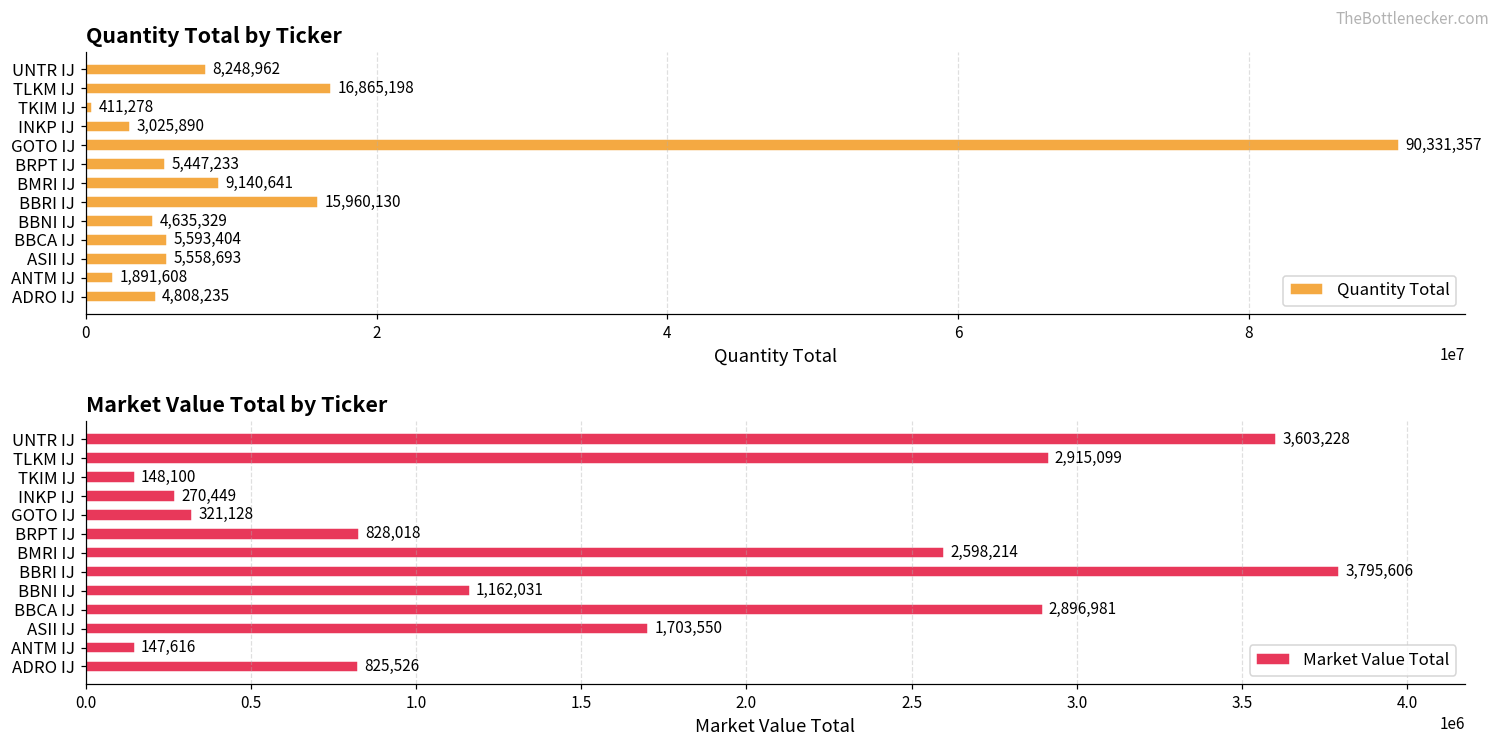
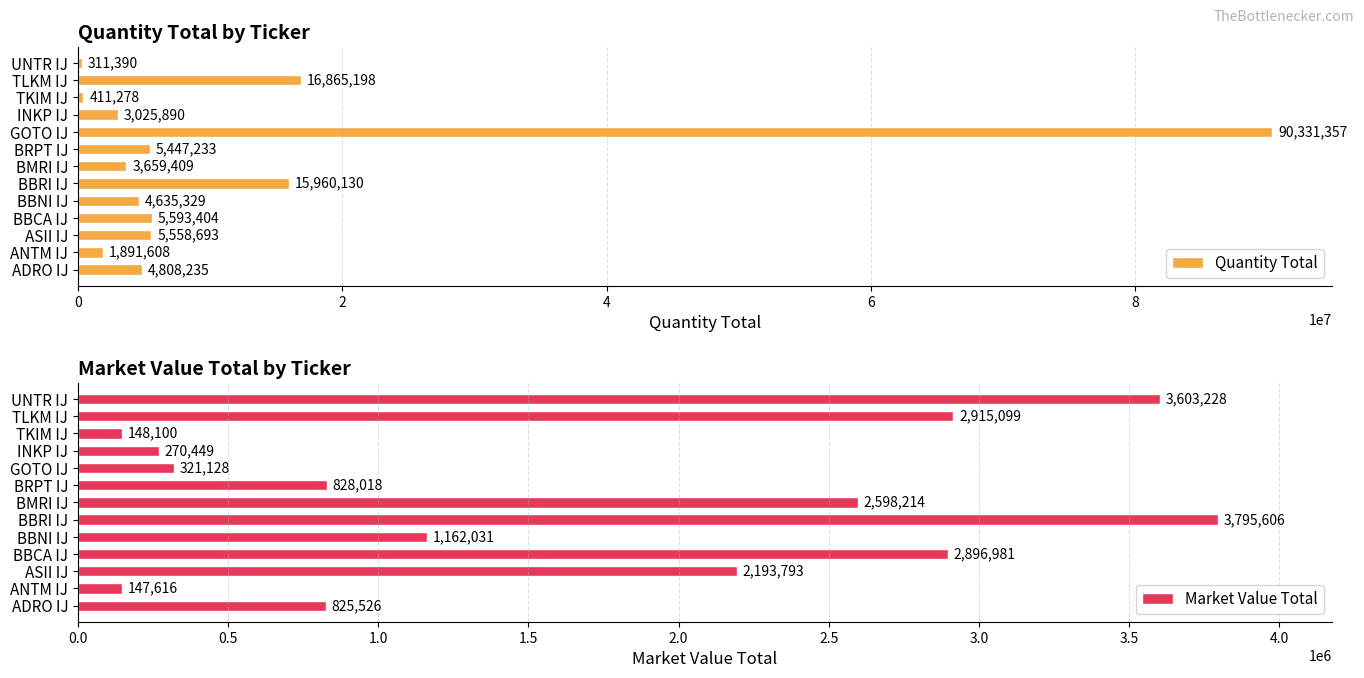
Quantity Total by Ticker, UNTR IJ: 8,248,962 -> 311,390
Quantity Total by Ticker, BMRI IJ: 9,140,641 -> 3,659,409
Market Value Total by Ticker, ASII IJ: 1,703,550 -> 2,193,793
